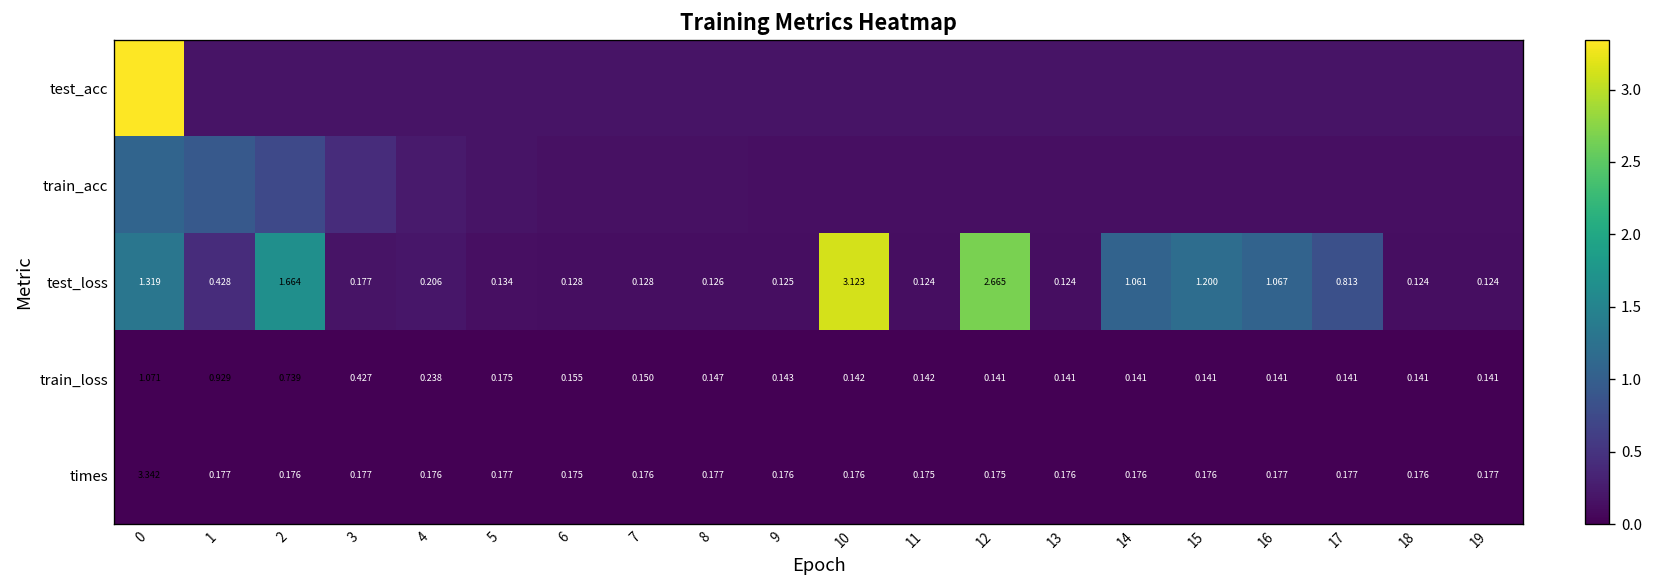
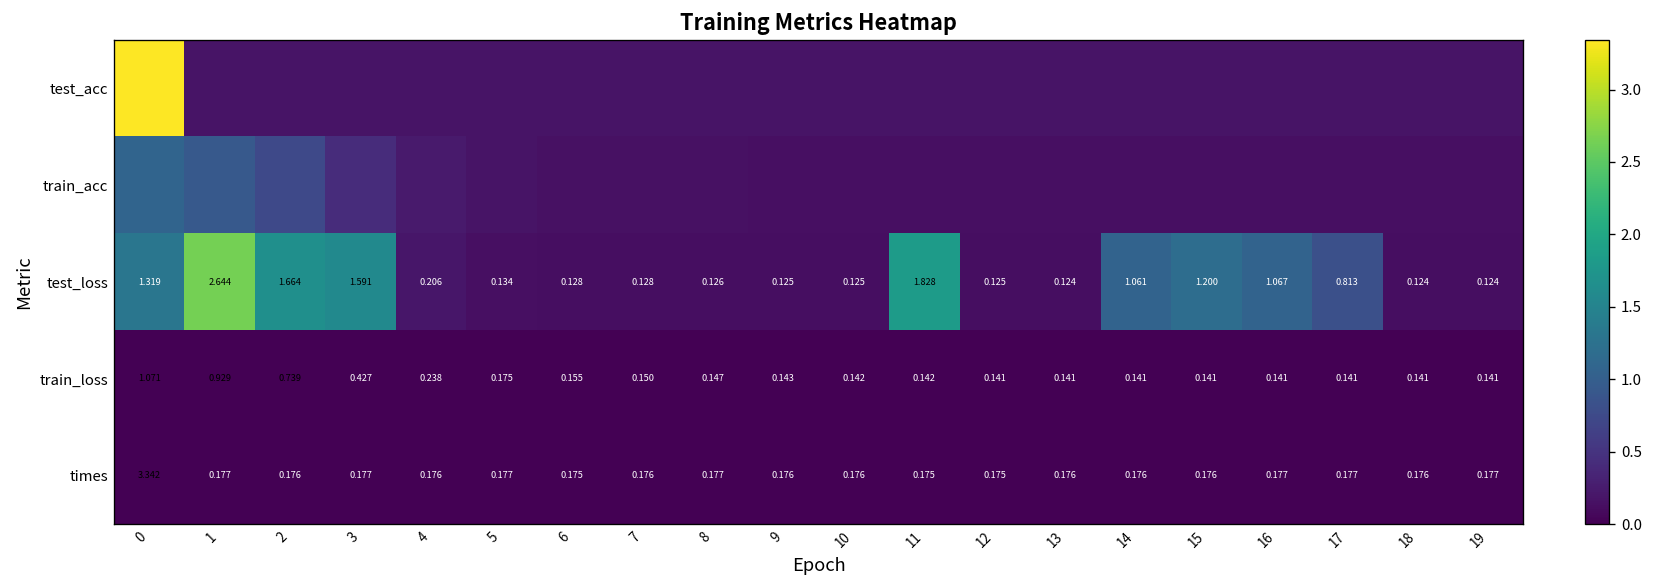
test_loss, 1: 0.428 -> 2.644
test_loss, 3: 0.177 -> 1.591
test_loss, 10: 3.123 -> 0.125
test_loss, 11: 0.124 -> 1.828
test_loss, 12: 2.665 -> 0.125
